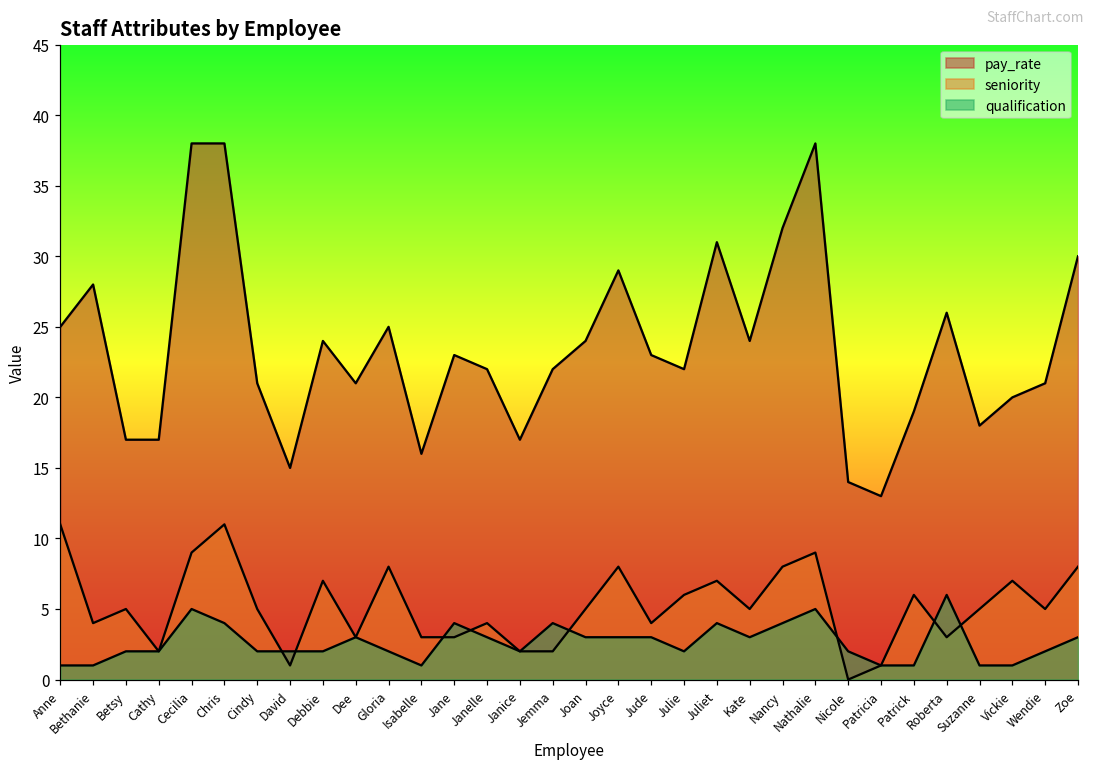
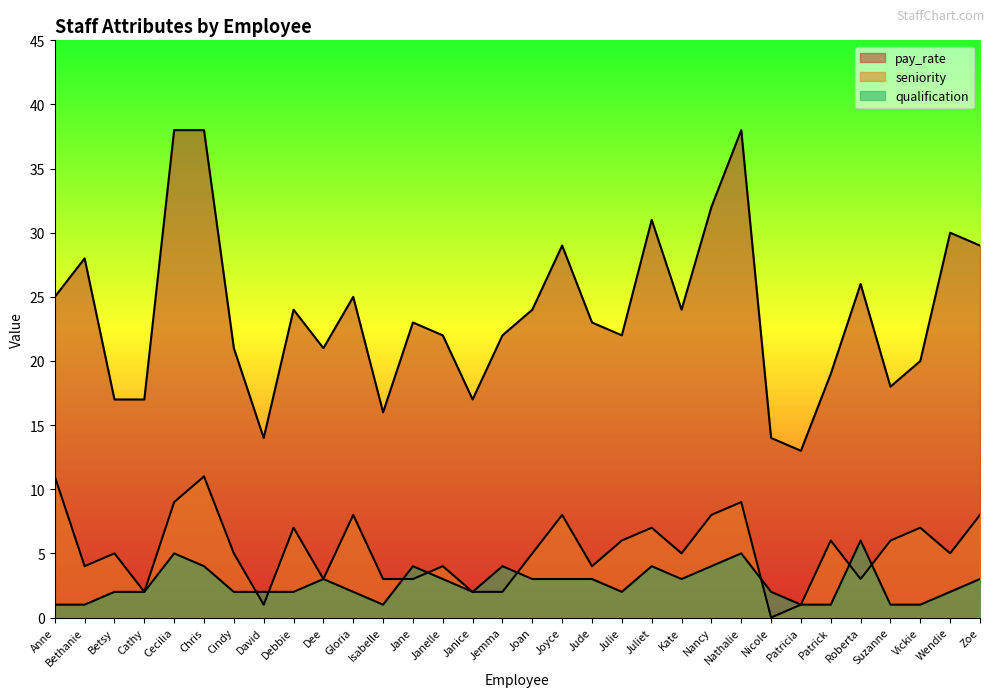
pay_rate, David: 15 -> 14
seniority, Suzanne: 5 -> 6
pay_rate, Wendie: 21 -> 30
pay_rate, Zoe: 30 -> 29
